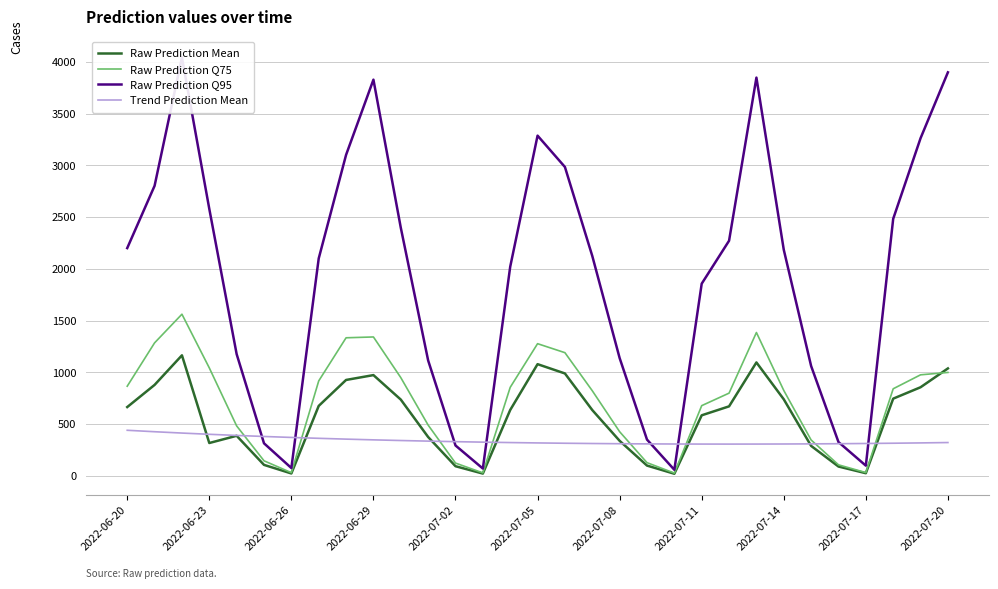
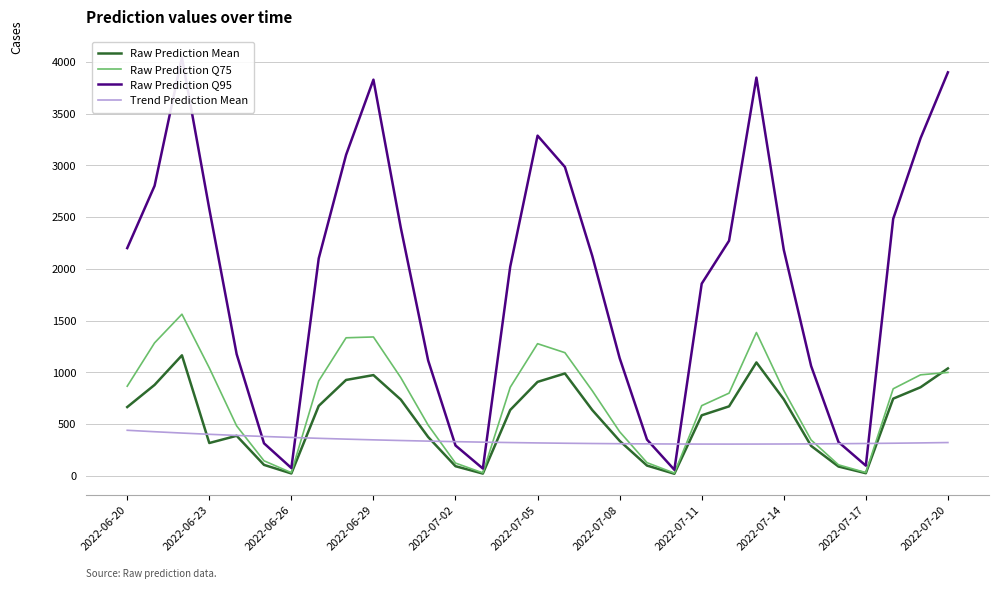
Raw Prediction Mean, 2022-07-05: 1080 -> 910
